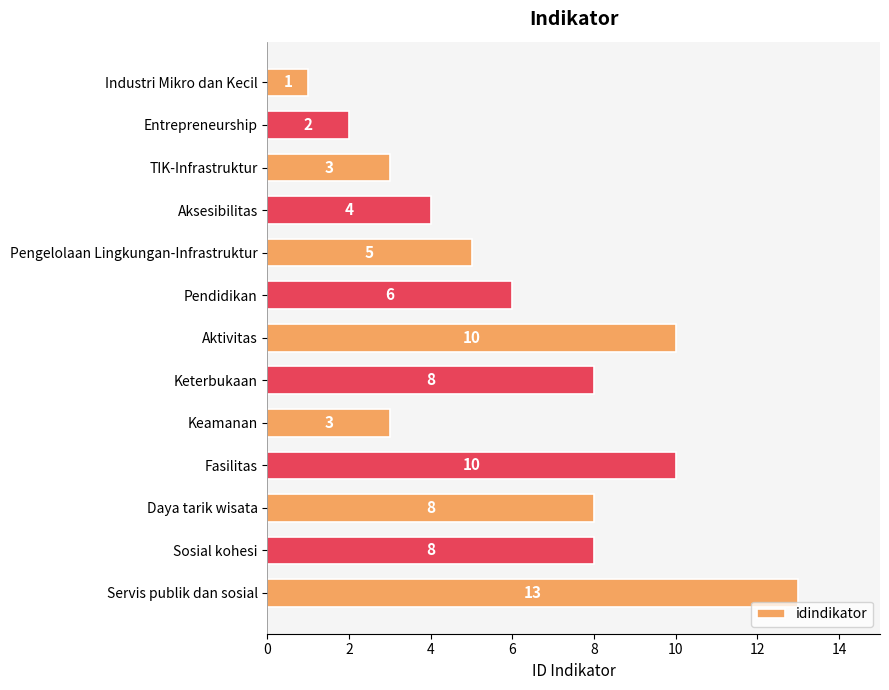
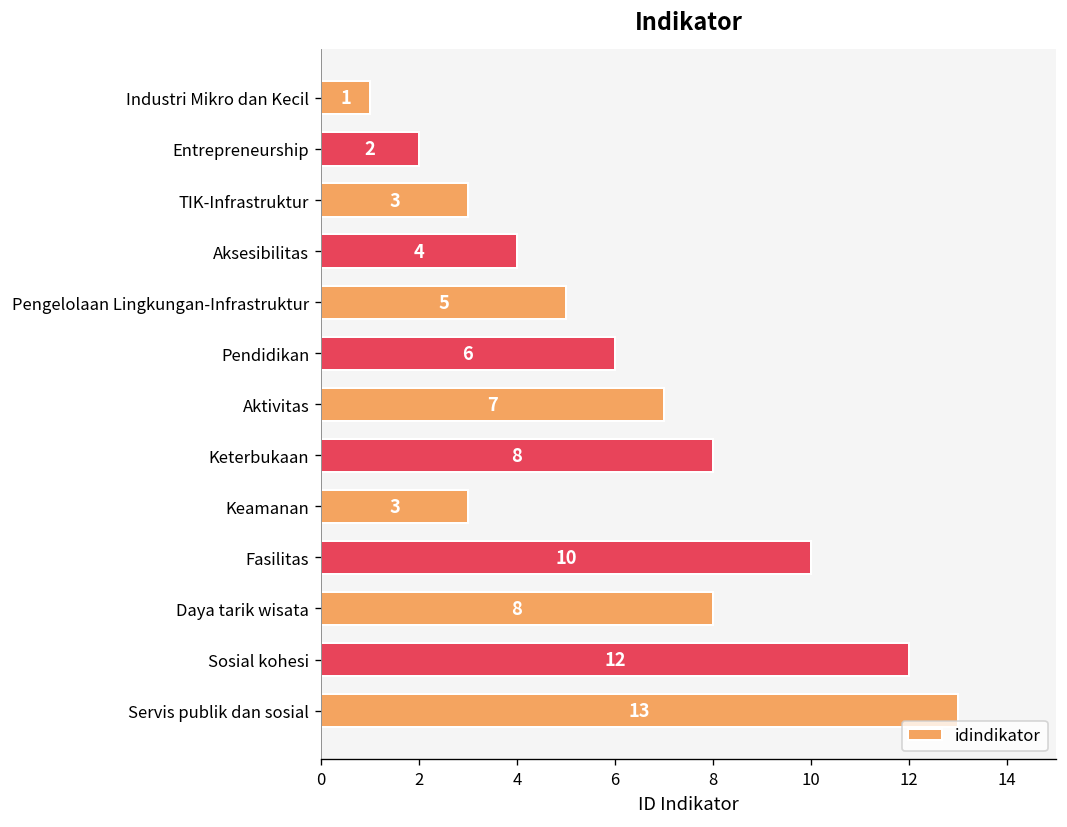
Aktivitas: 10 -> 7
Sosial kohesi: 8 -> 12
